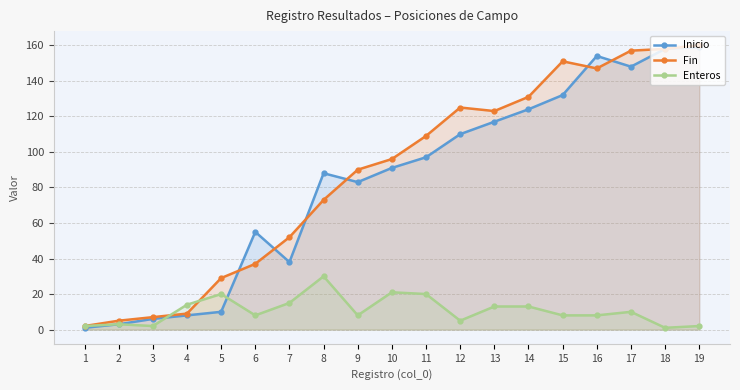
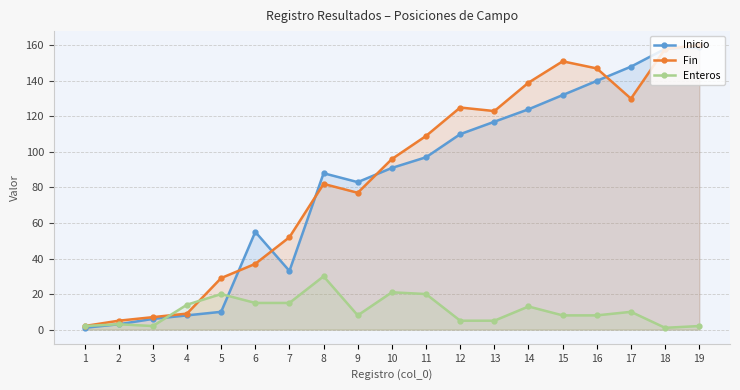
Enteros, 6: 8 -> 15
Inicio, 7: 38 -> 33
Fin, 8: 73 -> 82
Fin, 9: 90 -> 77
Enteros, 13: 13 -> 5
Fin, 14: 131 -> 139
Inicio, 16: 154 -> 140
Fin, 17: 157 -> 130
